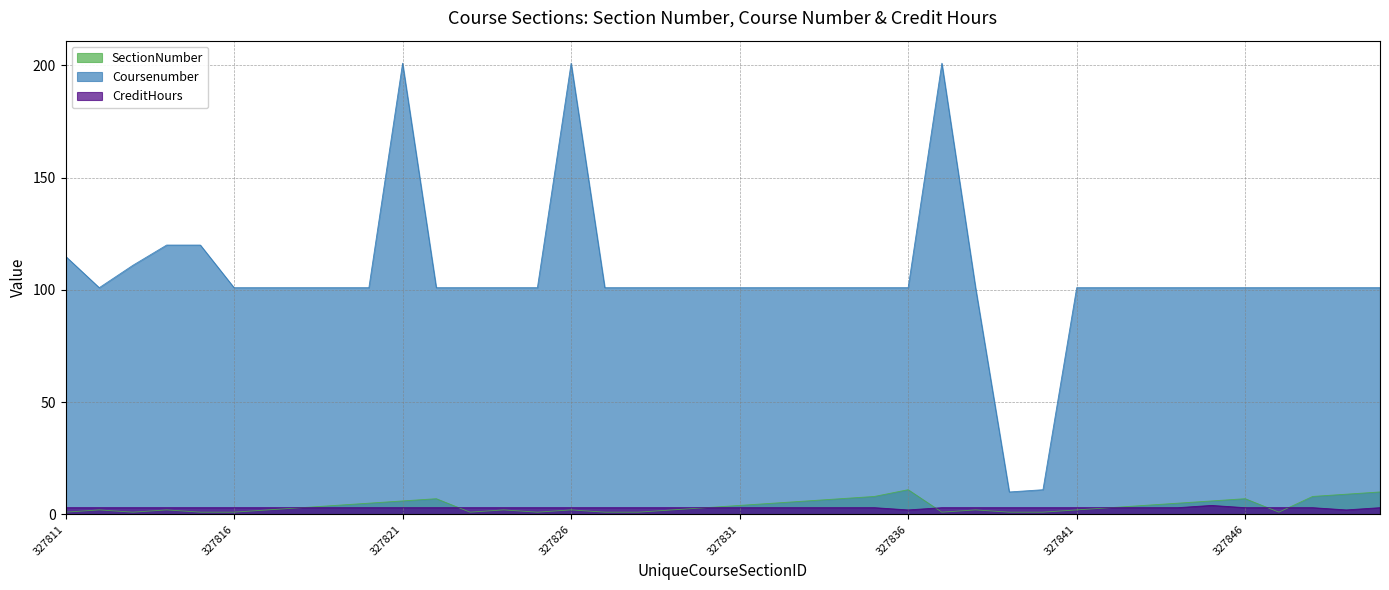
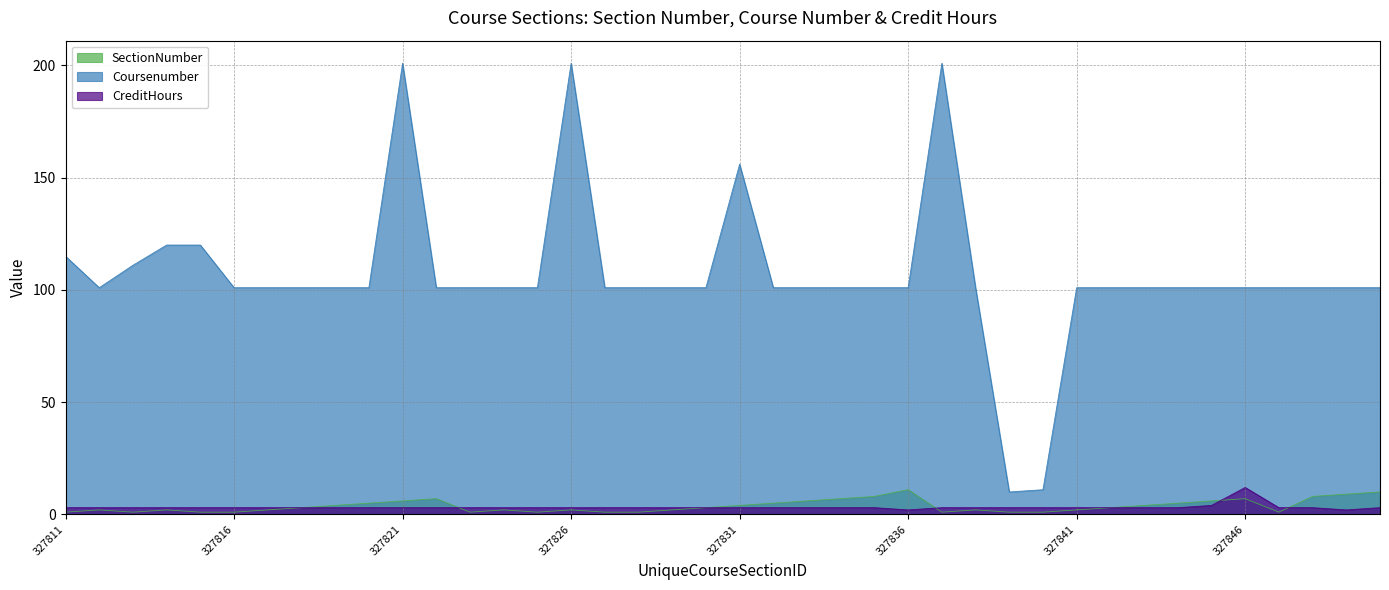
Coursenumber, 327831: 101 -> 156
CreditHours, 327846: 3 -> 12
